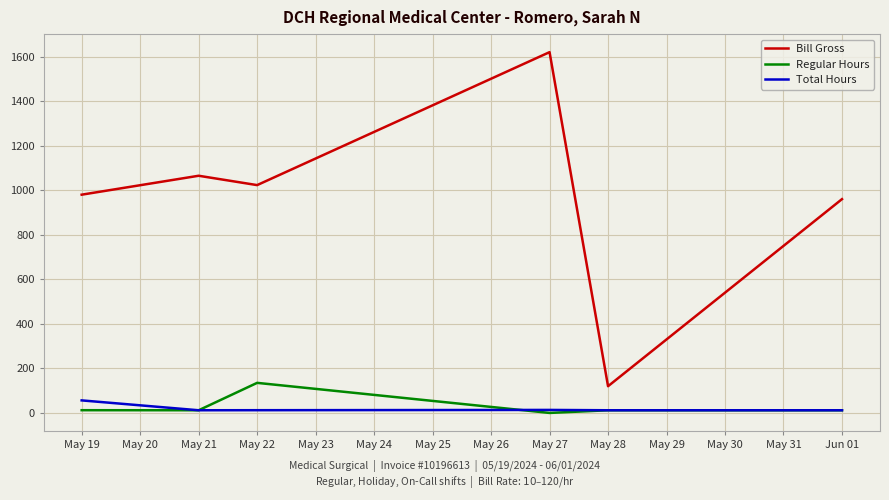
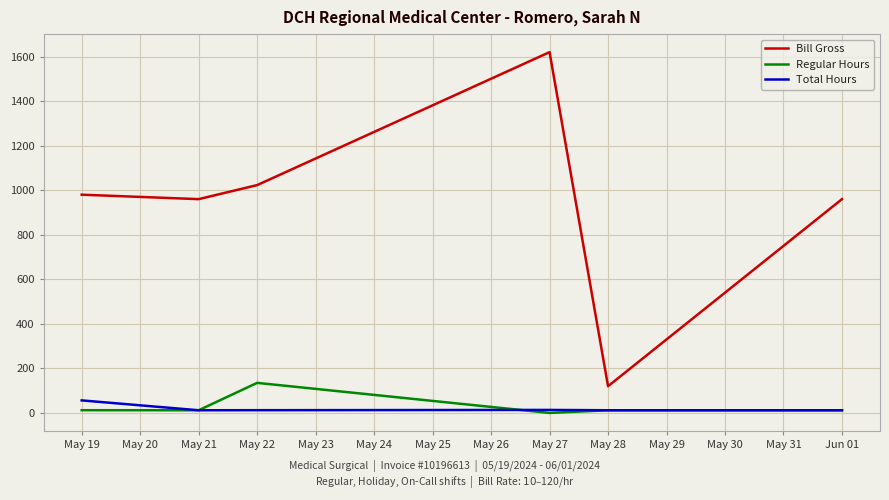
Bill Gross, May 21: 1070 -> 960
